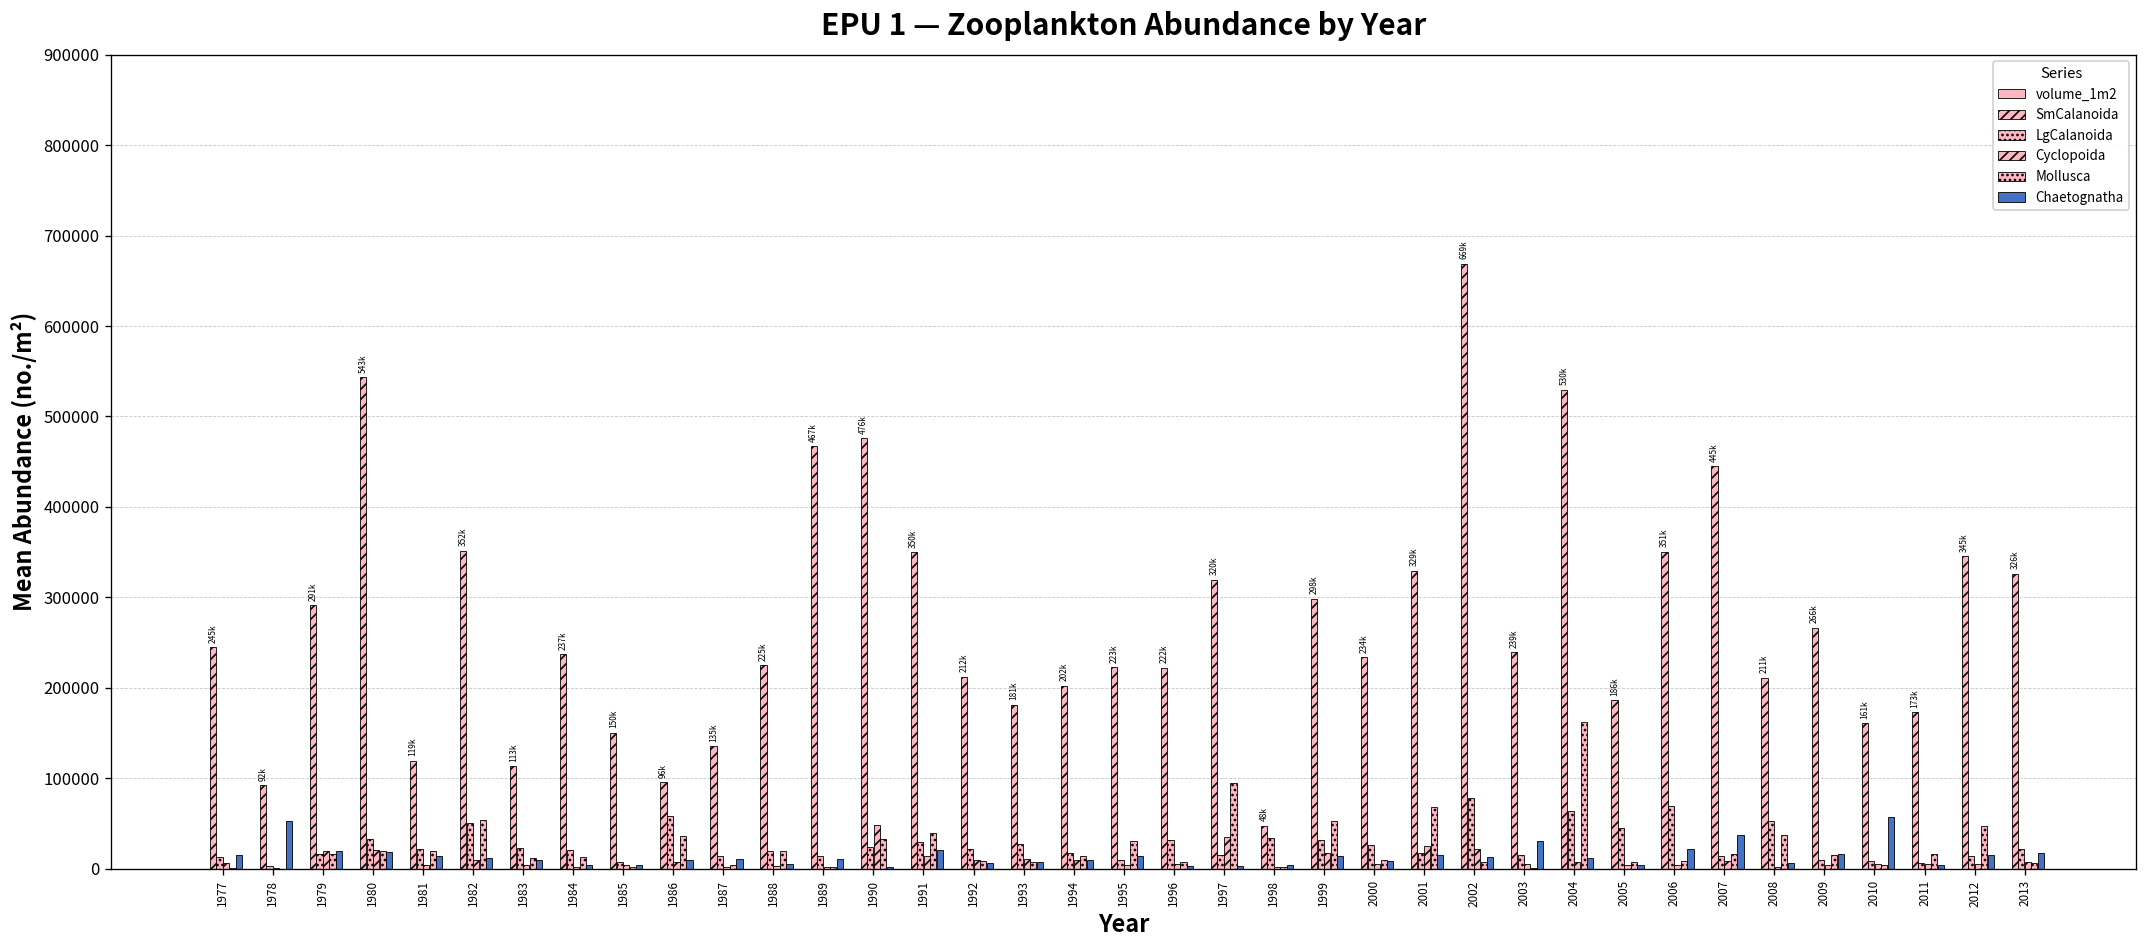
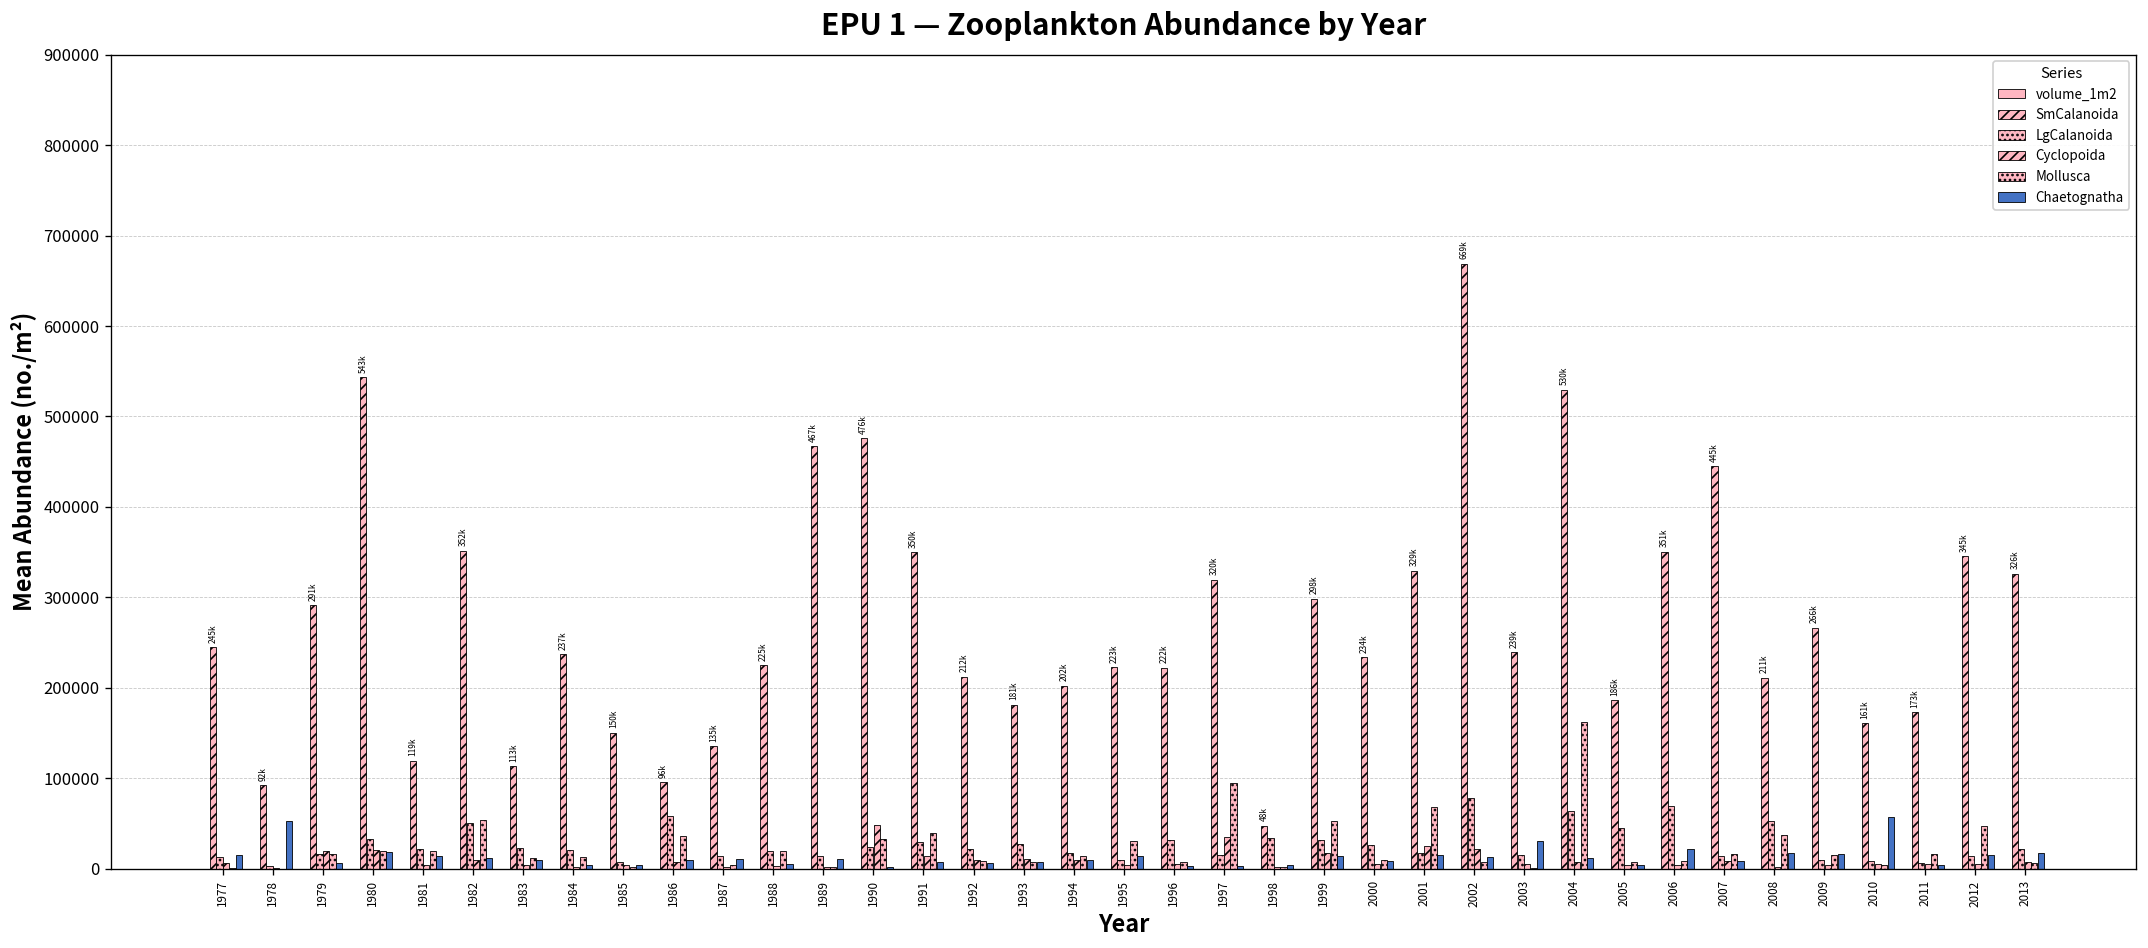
Chaetognatha, 1979: 20000 -> 10000
Chaetognatha, 1991: 20000 -> 10000
Chaetognatha, 2007: 40000 -> 10000
Chaetognatha, 2008: 10000 -> 20000
